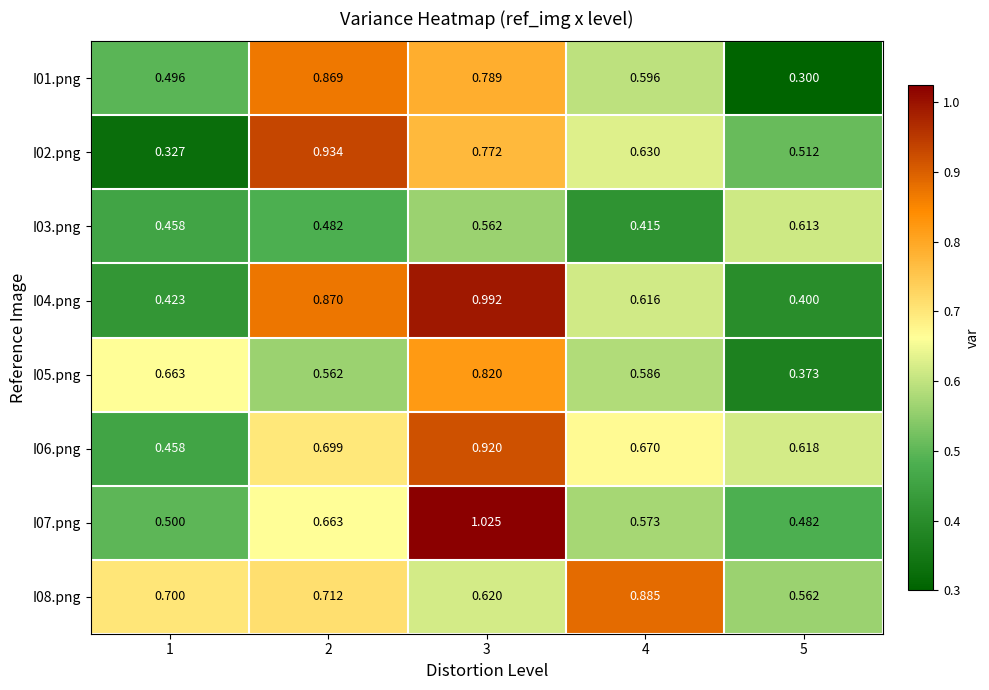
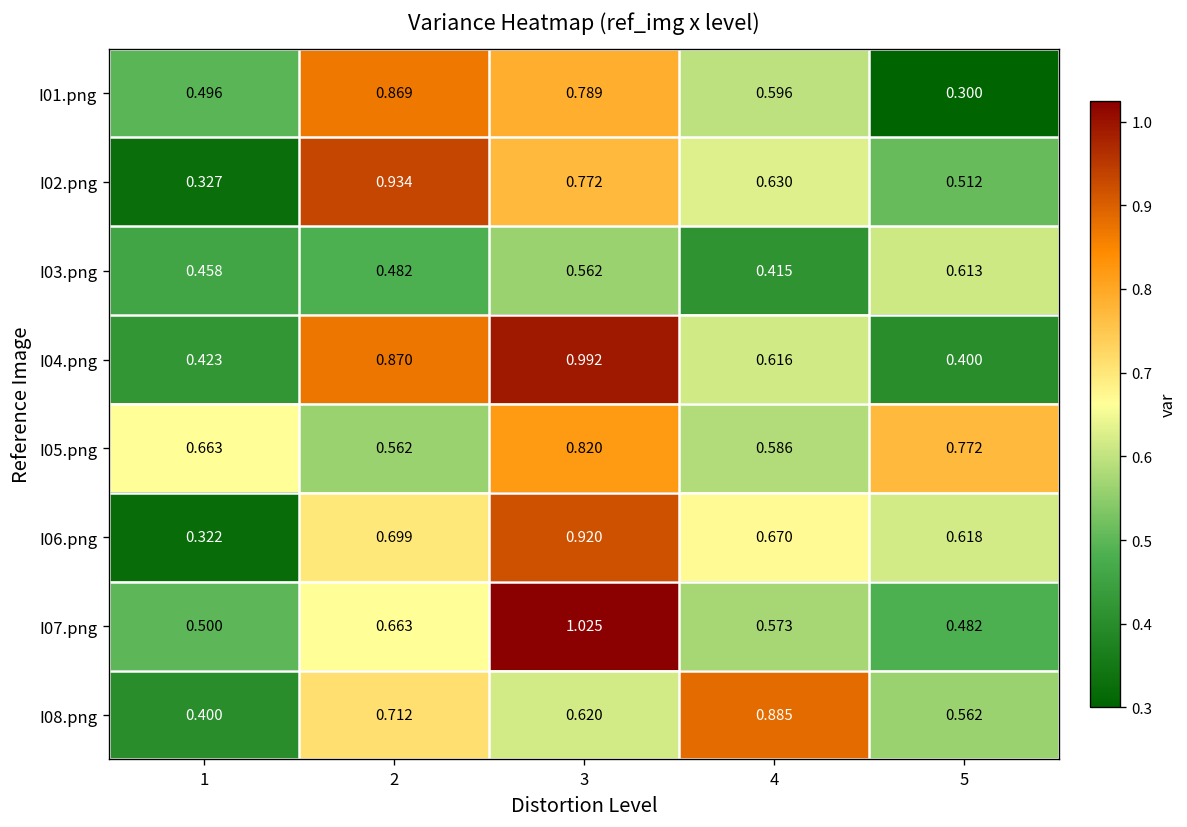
I05.png, 5: 0.373 -> 0.772
I06.png, 1: 0.458 -> 0.322
I08.png, 1: 0.700 -> 0.400
